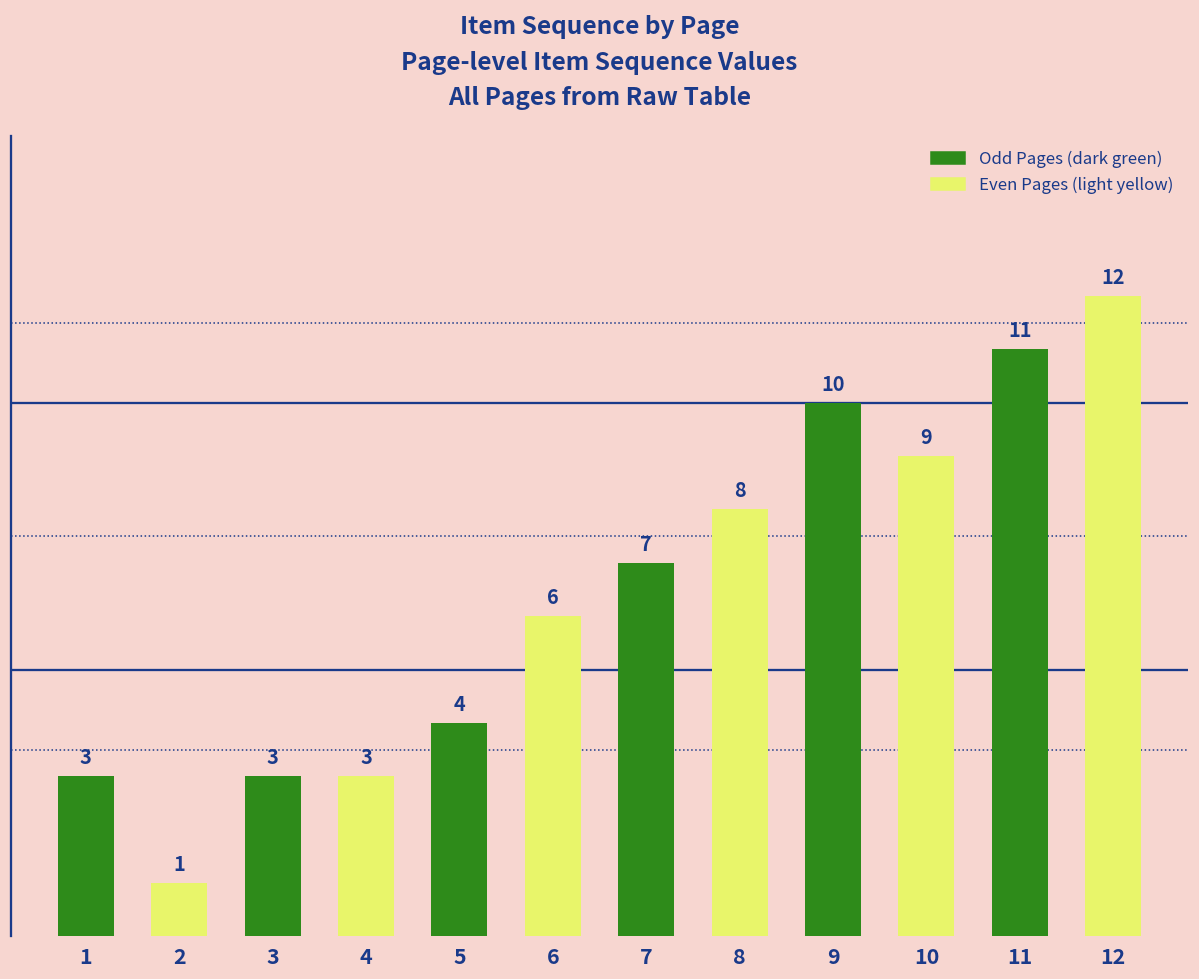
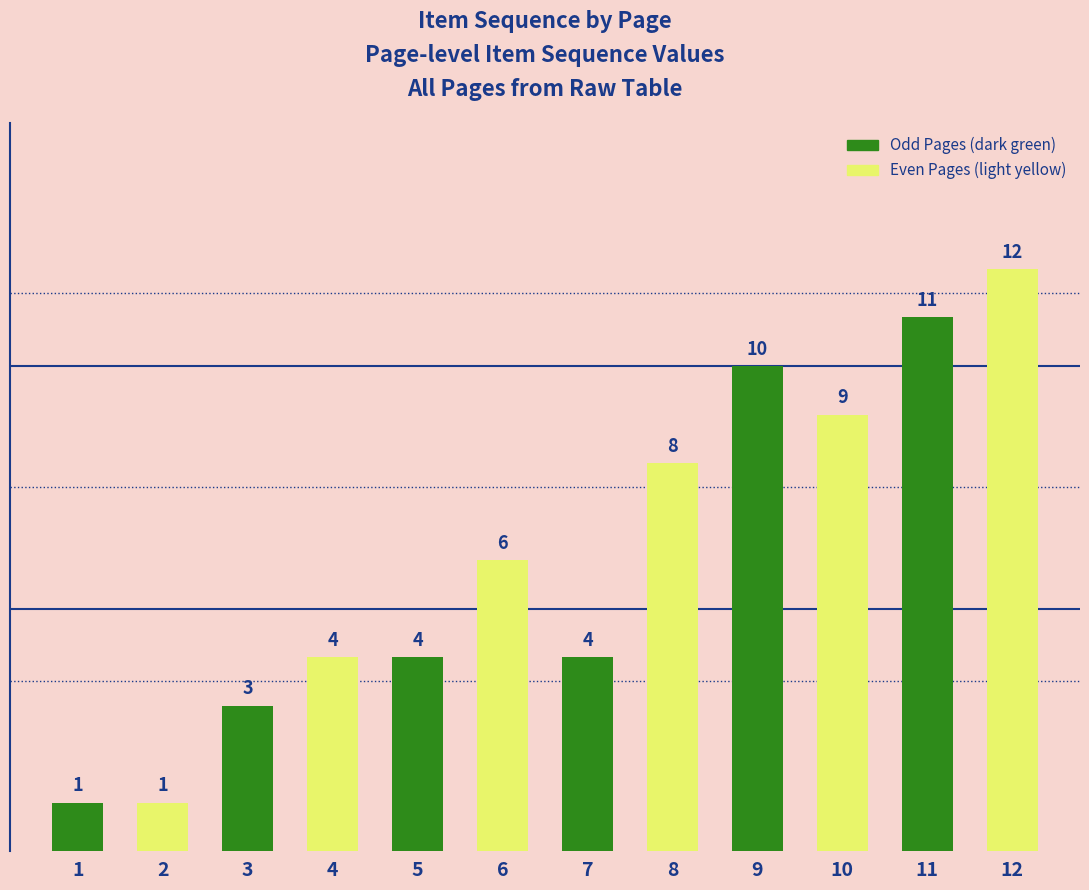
1: 3 -> 1
4: 3 -> 4
7: 7 -> 4
